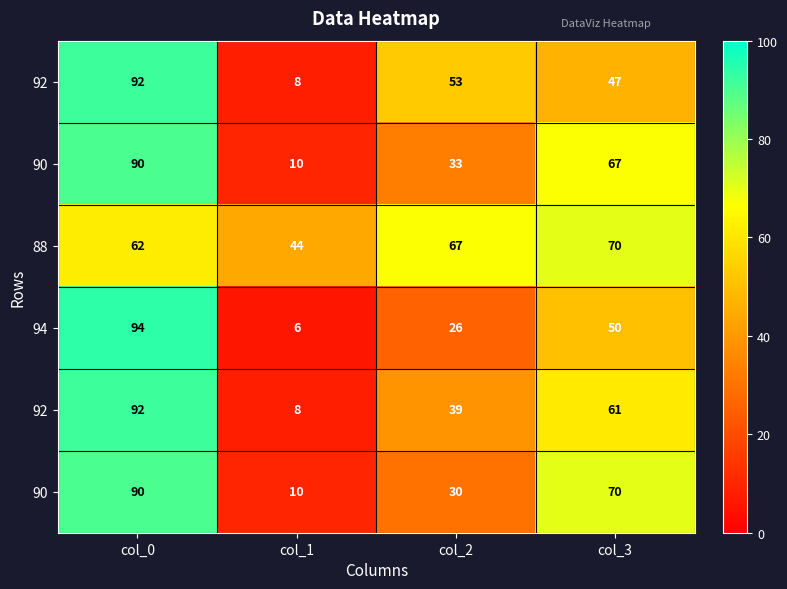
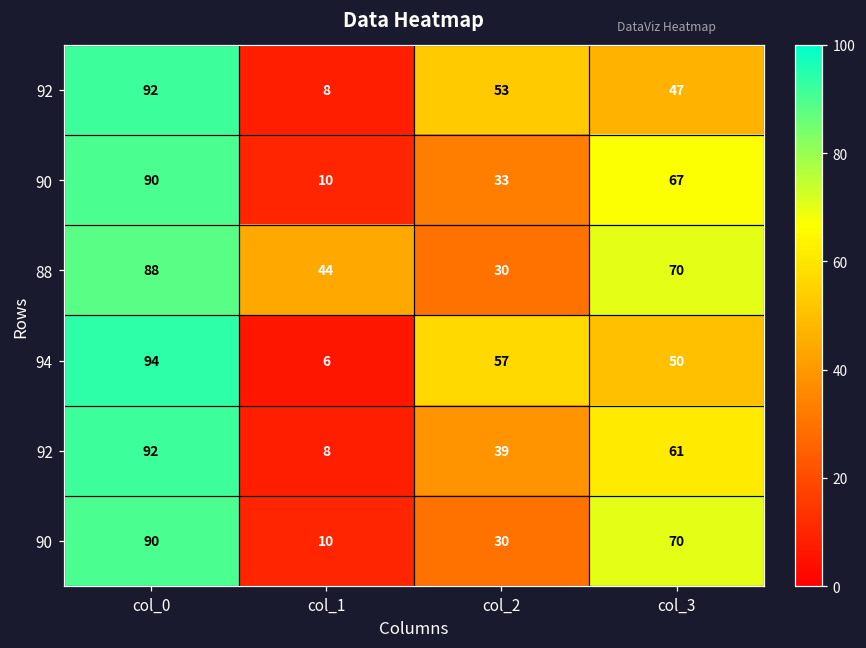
88, col_0: 62 -> 88
88, col_2: 67 -> 30
94, col_2: 26 -> 57
